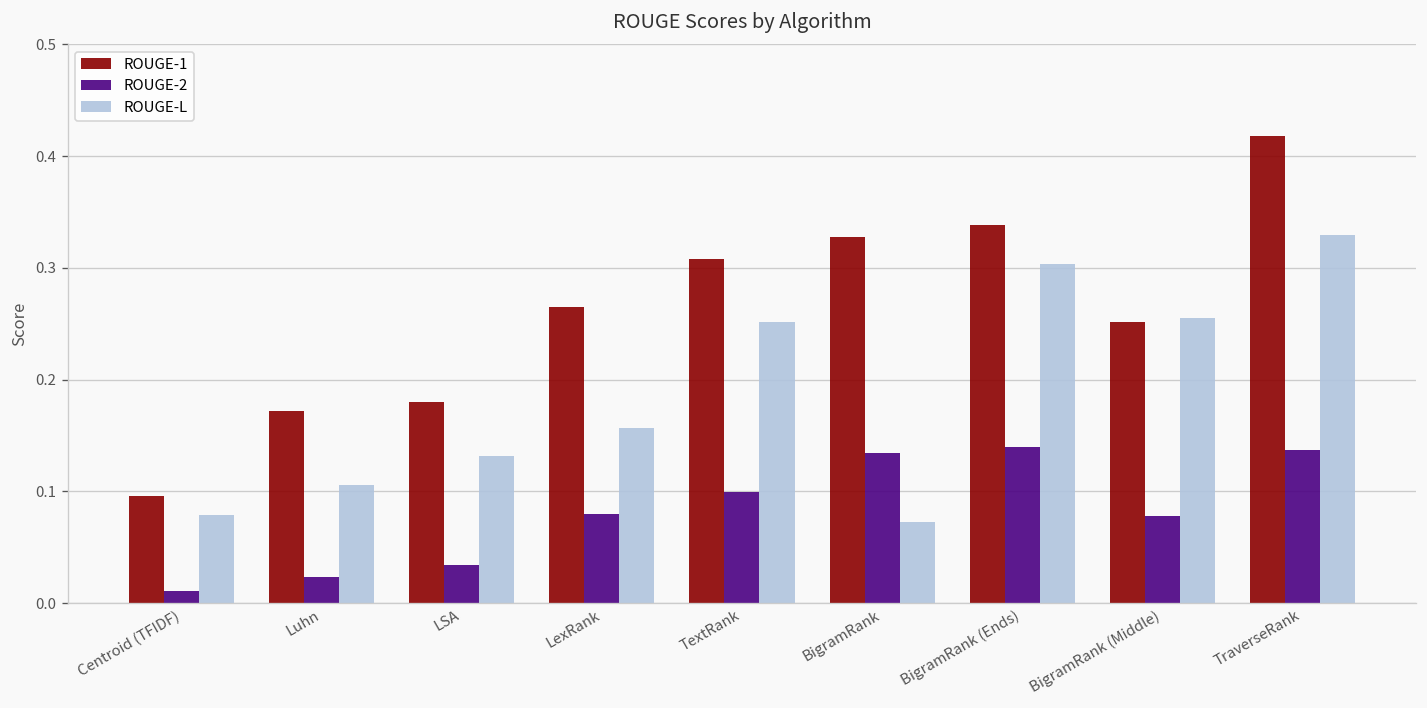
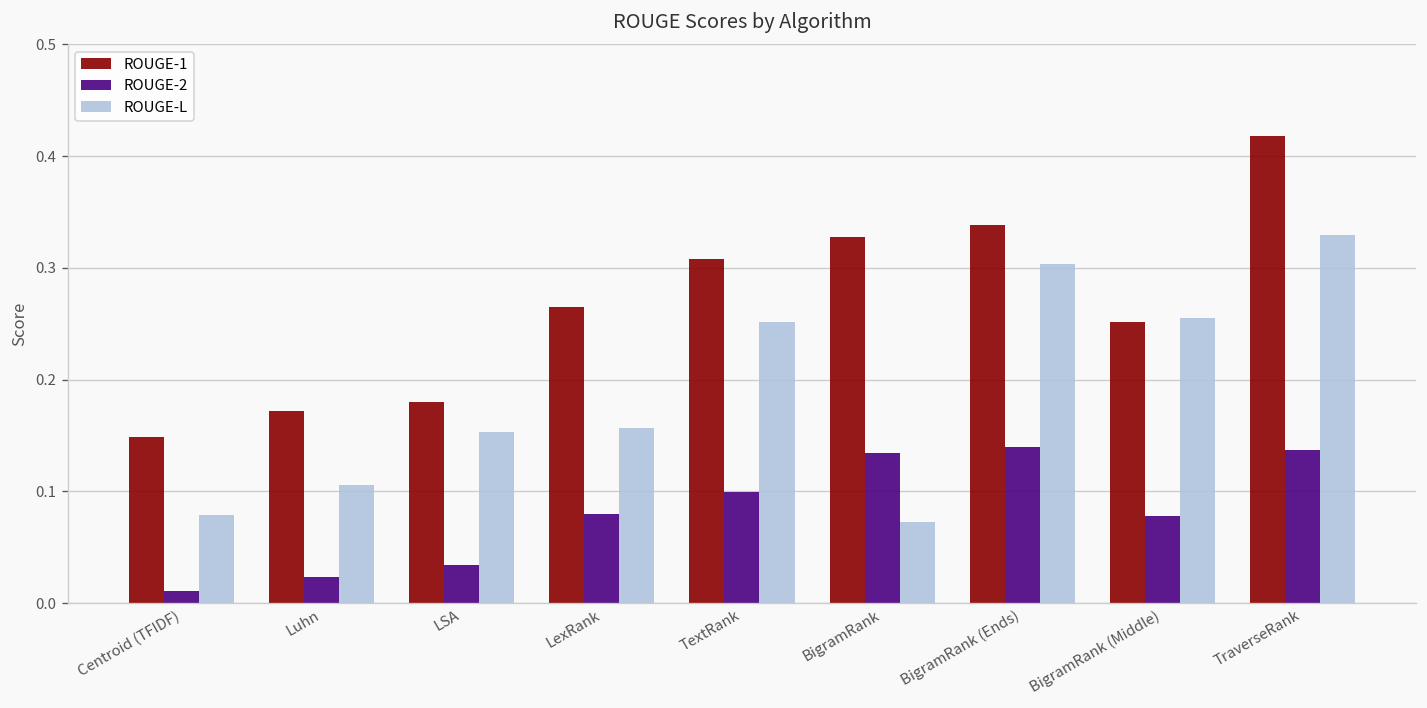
ROUGE-1, Centroid (TFIDF): 0.10 -> 0.15
ROUGE-L, LSA: 0.13 -> 0.15
